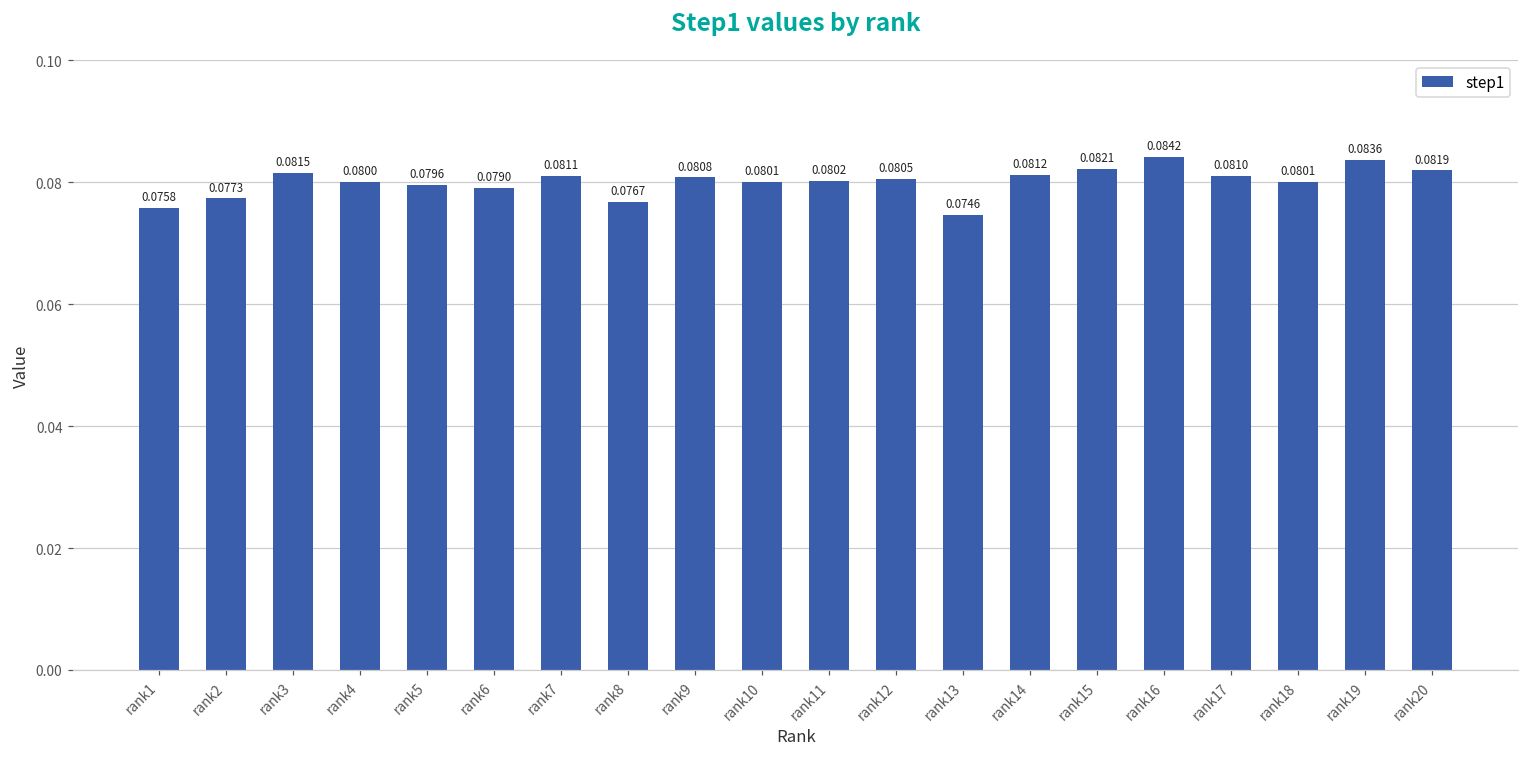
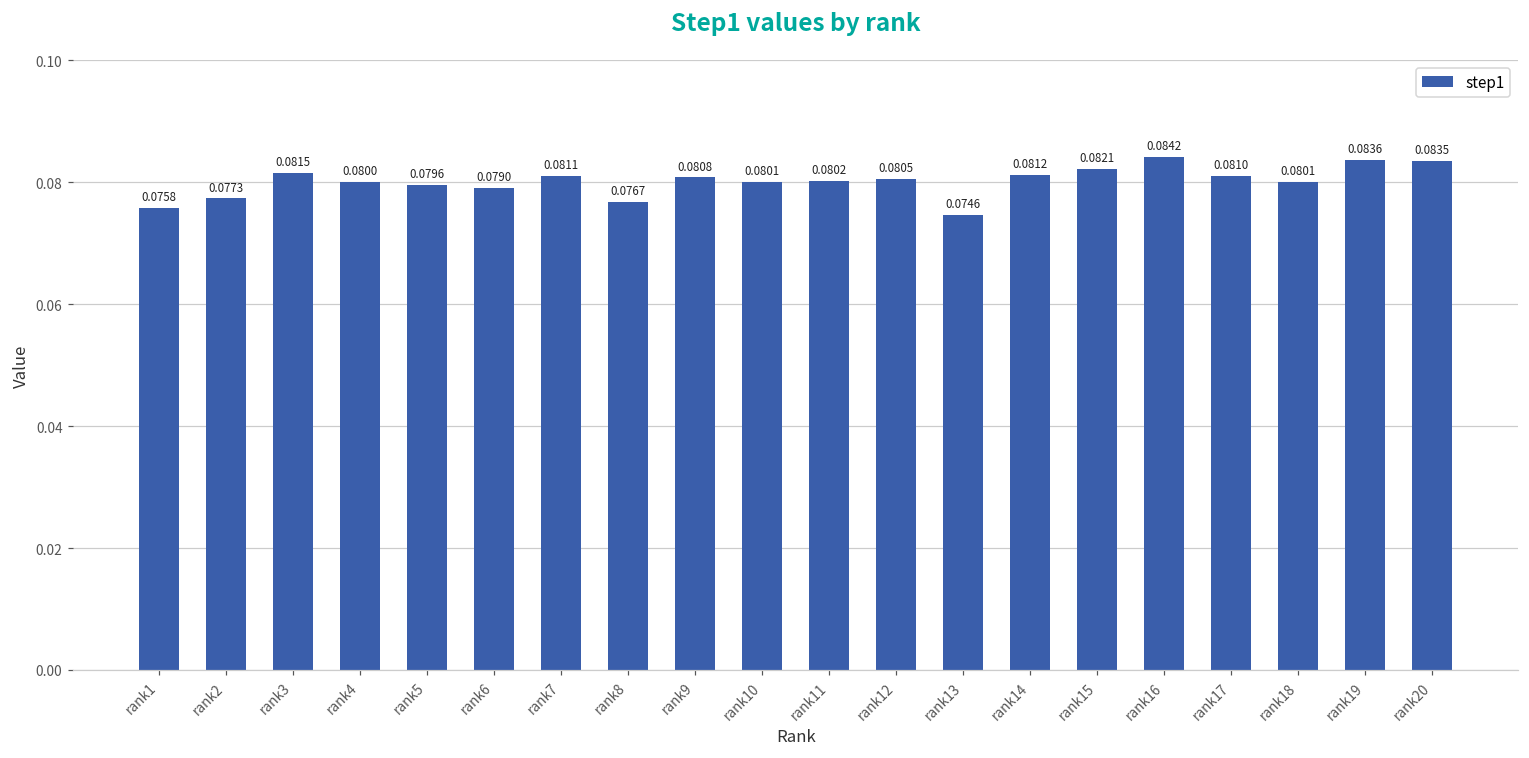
rank20: 0.0819 -> 0.0835
